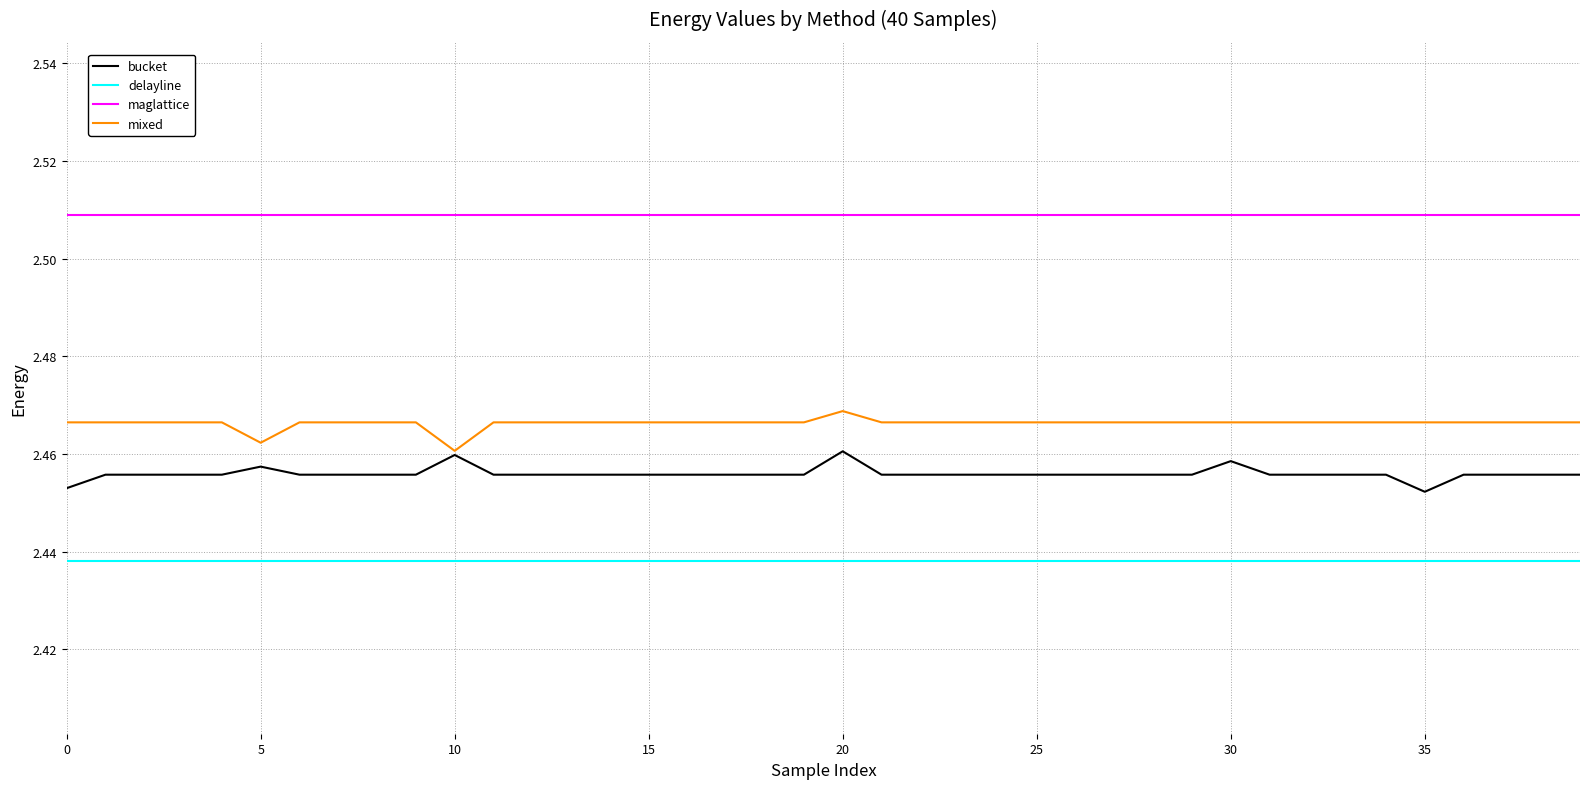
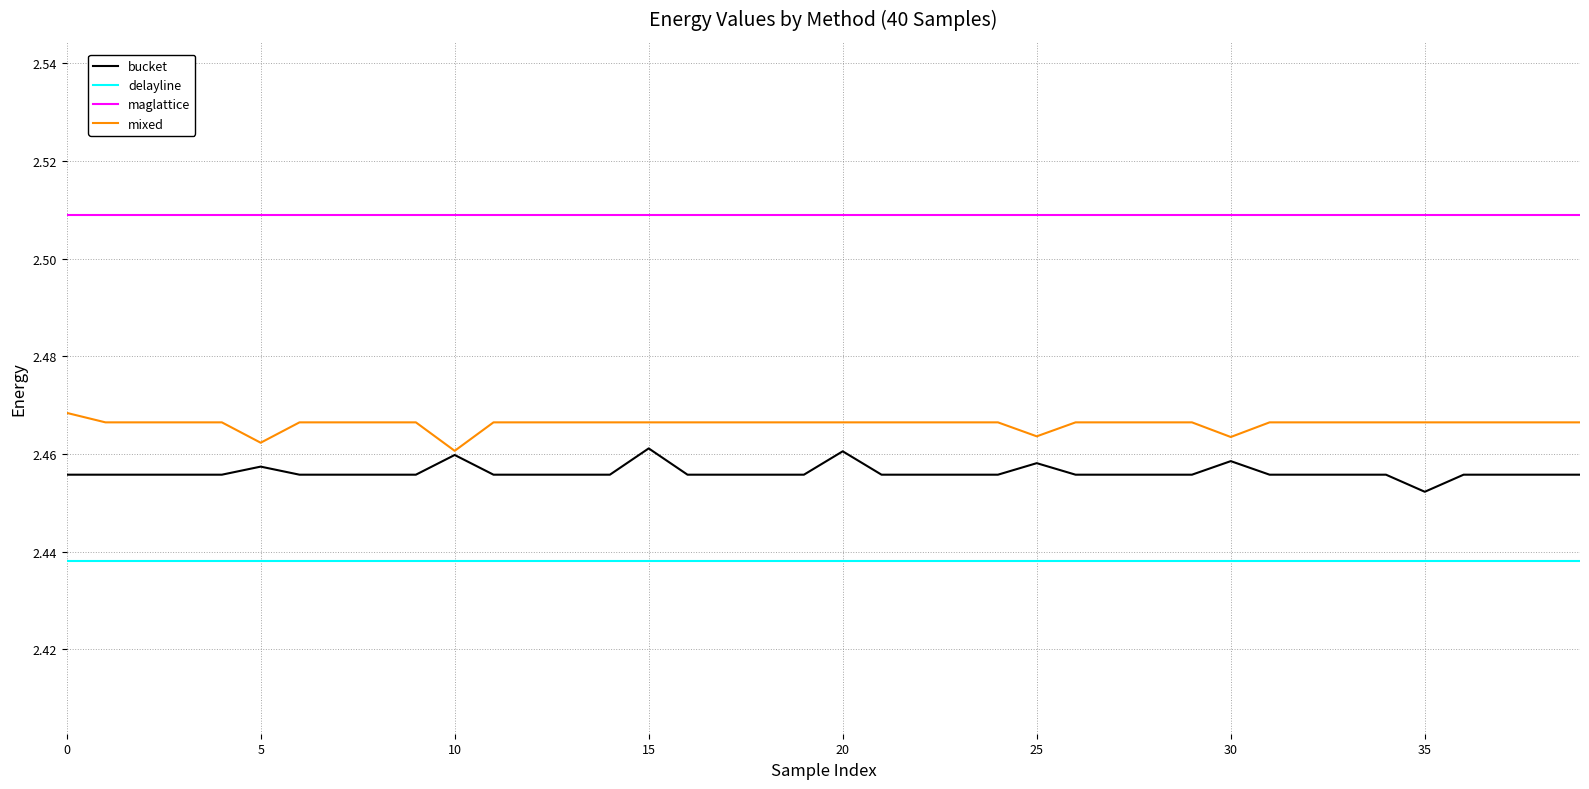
bucket, 0: 2.453 -> 2.456
mixed, 0: 2.466 -> 2.468
bucket, 15: 2.456 -> 2.461
mixed, 20: 2.469 -> 2.466
bucket, 25: 2.456 -> 2.458
mixed, 25: 2.466 -> 2.464
mixed, 30: 2.466 -> 2.463
